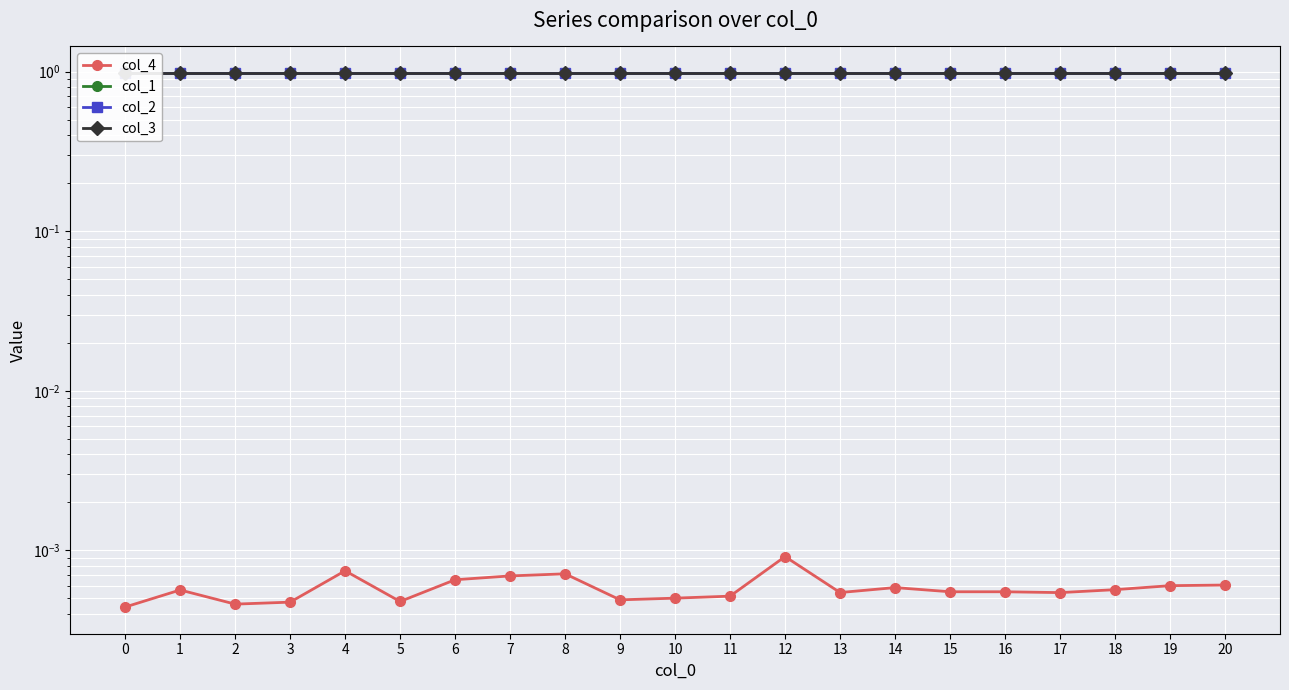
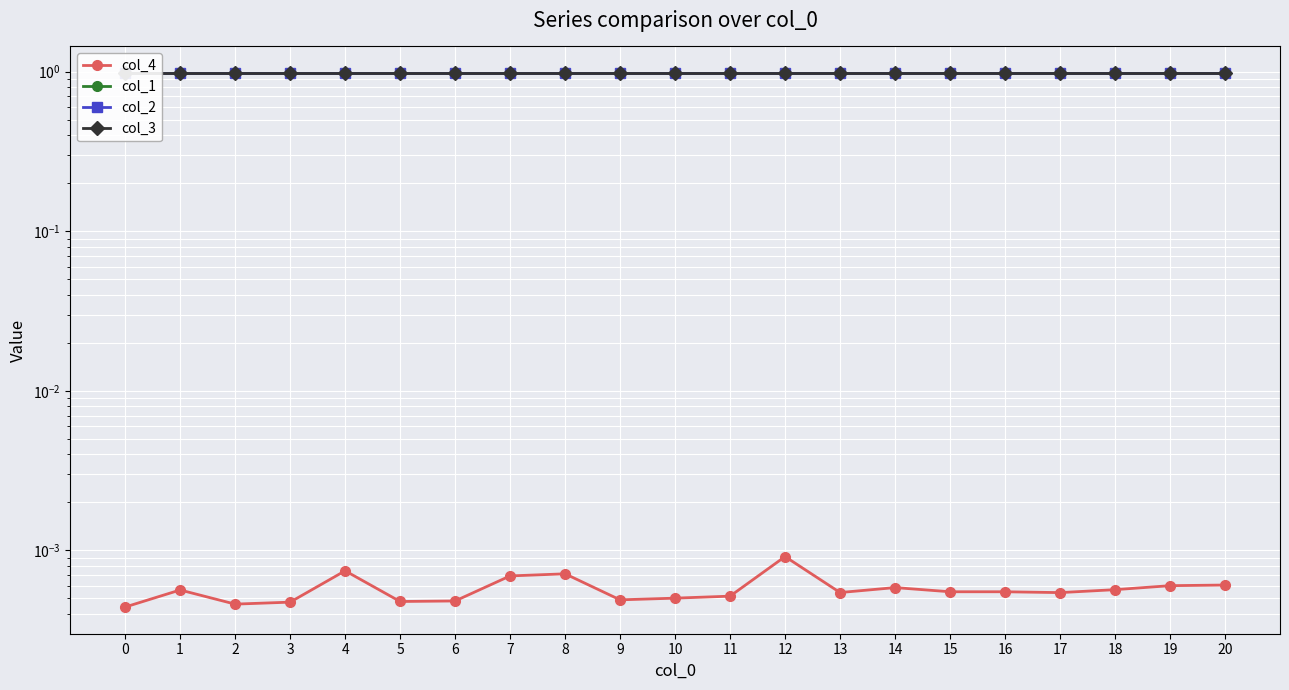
col_4, 6: 0.00065 -> 0.00048
